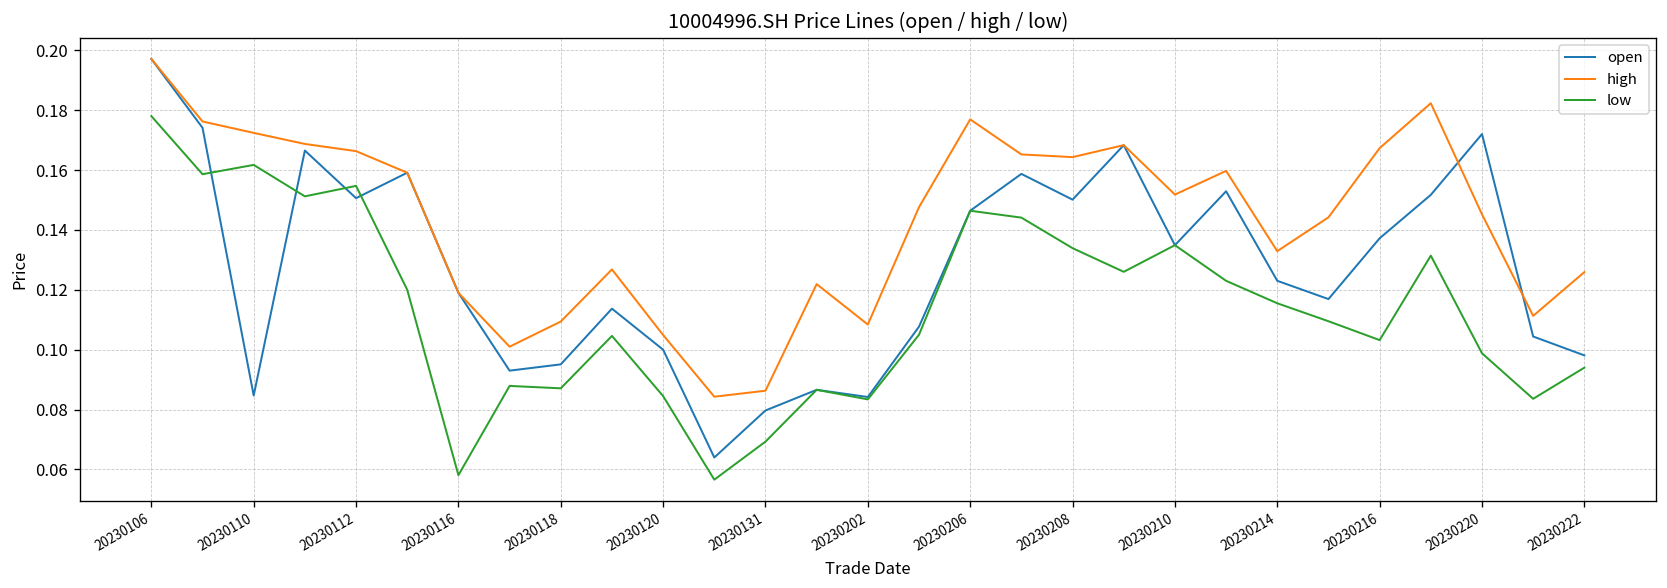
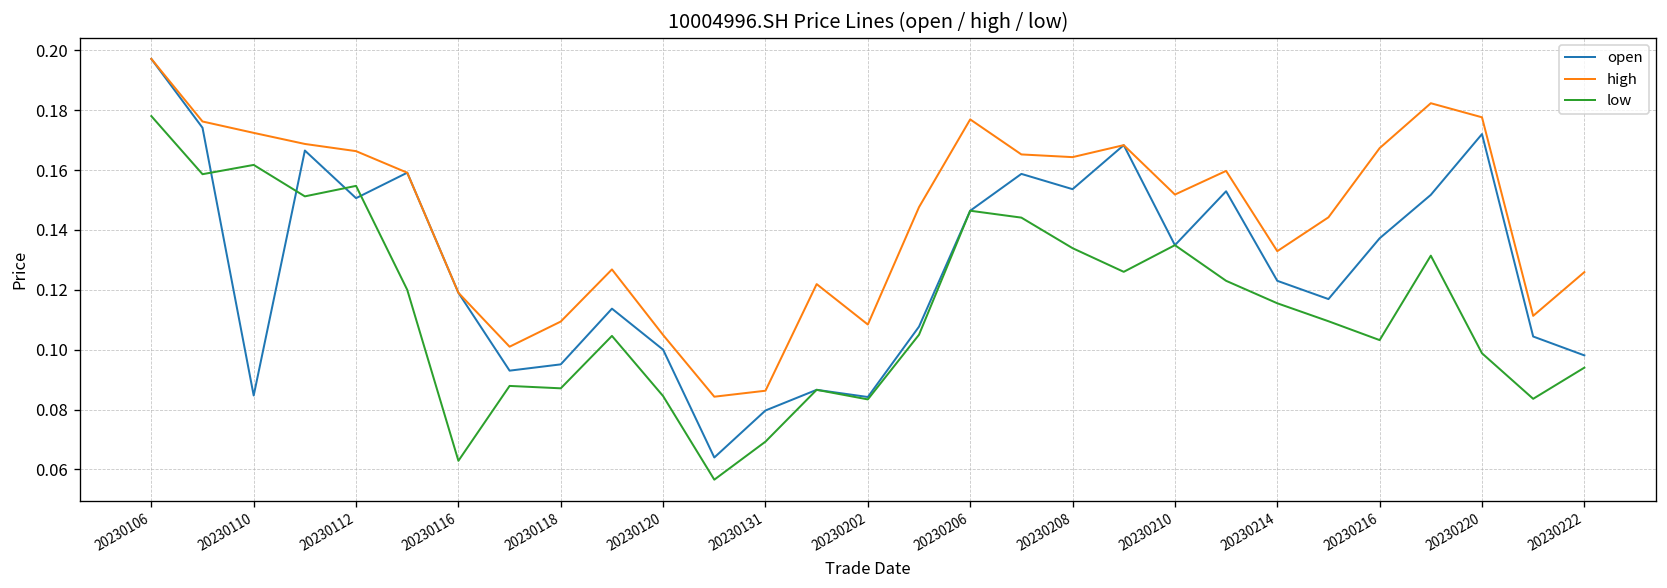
low, 20230116: 0.058 -> 0.063
open, 20230208: 0.150 -> 0.154
high, 20230220: 0.145 -> 0.178
